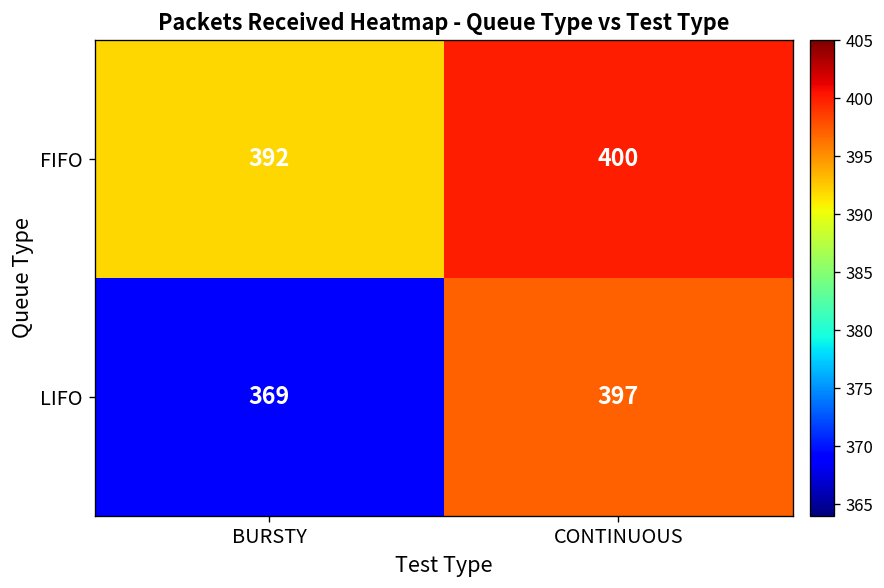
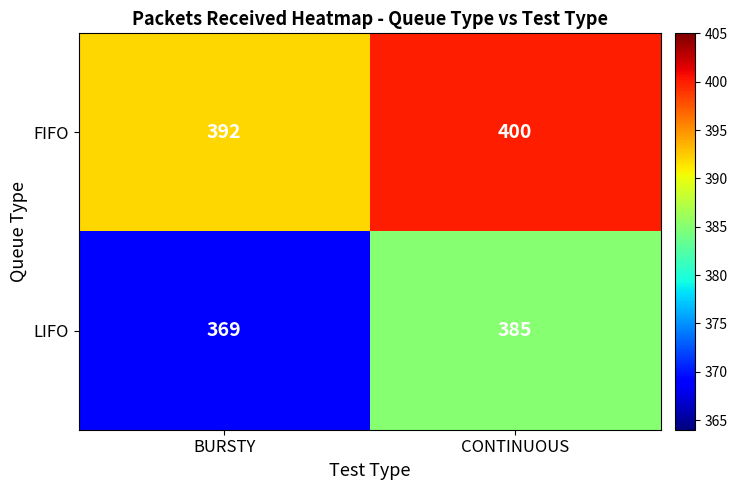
LIFO, CONTINUOUS: 397 -> 385
